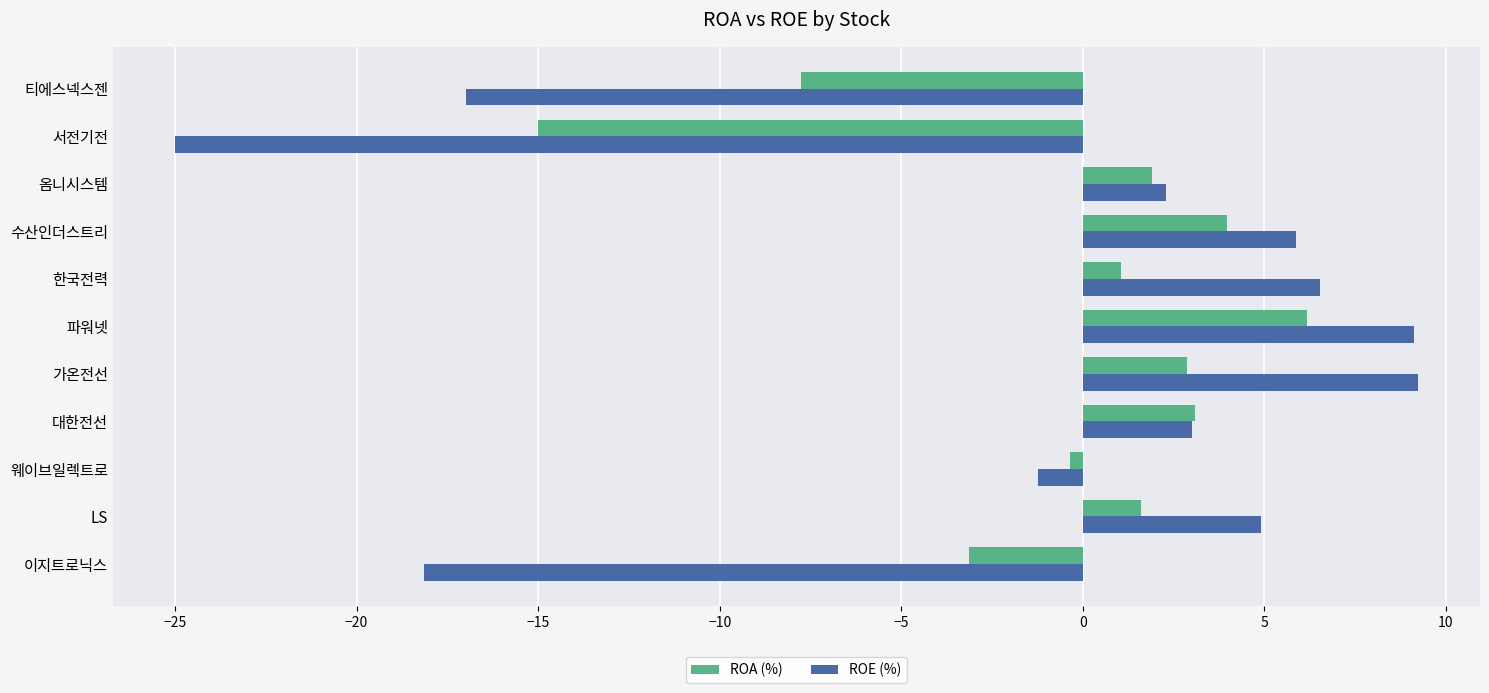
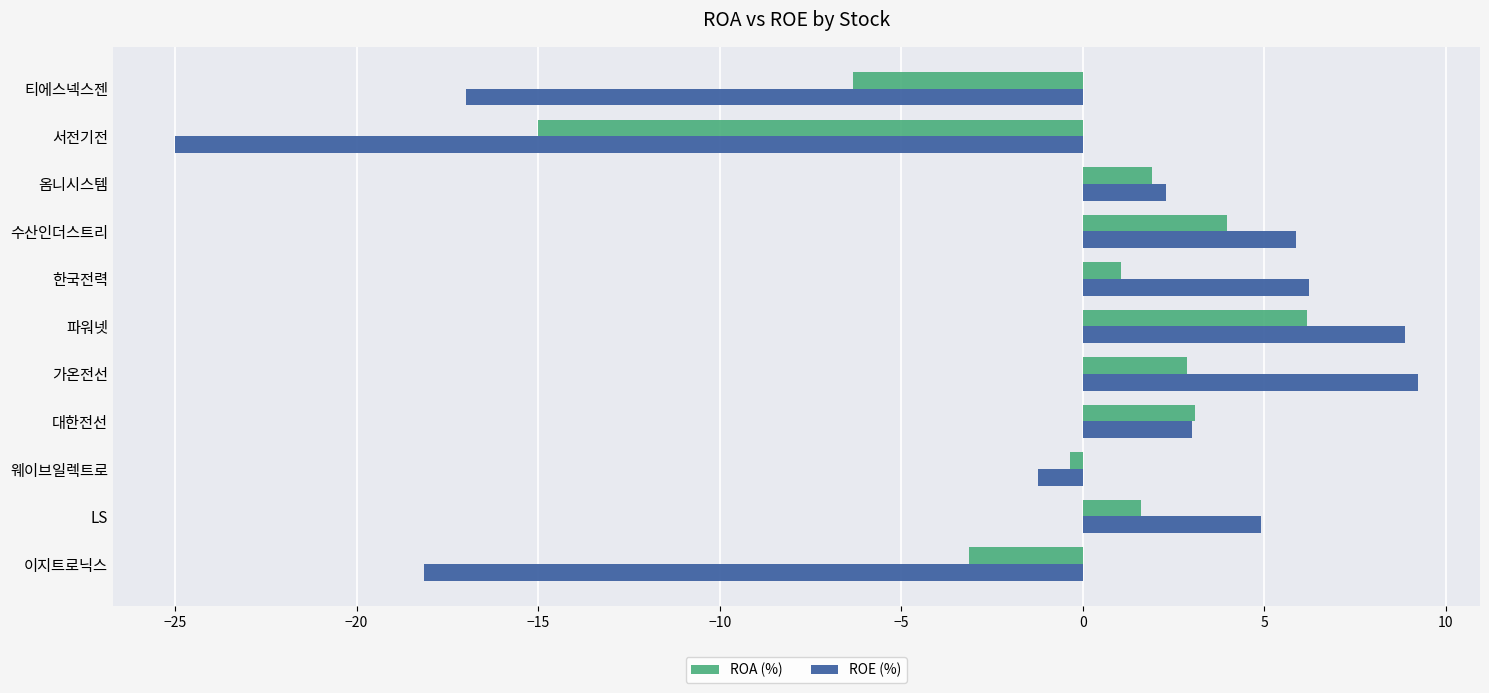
ROA (%), 티에스넥스젠: -7.8 -> -6.3
ROE (%), 한국전력: 6.5 -> 6.2
ROE (%), 파워넷: 9.1 -> 8.9
